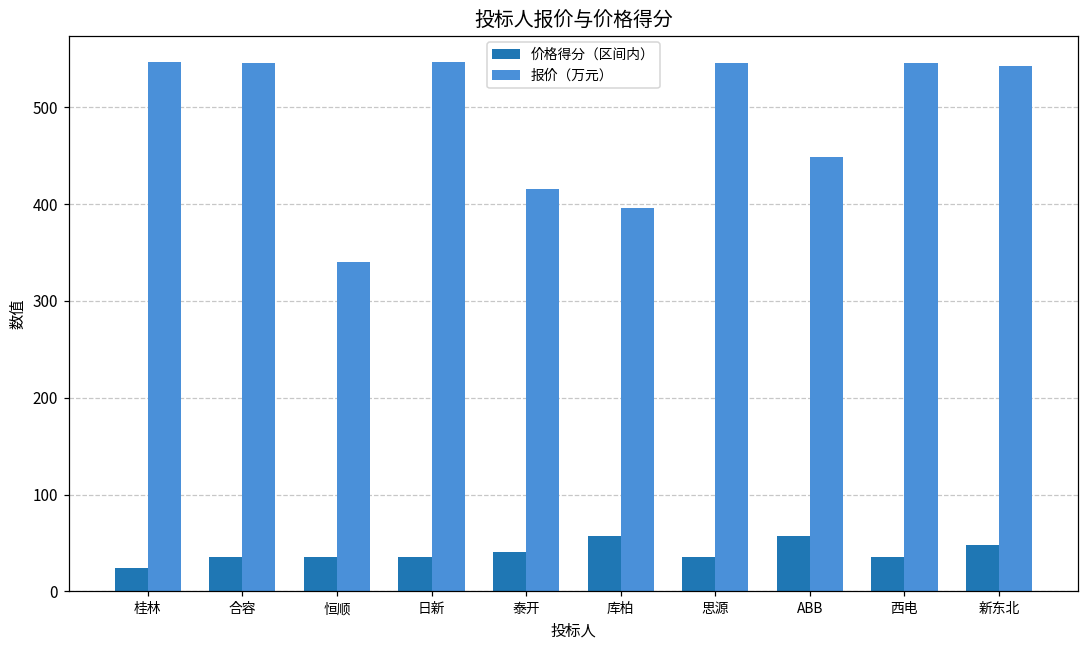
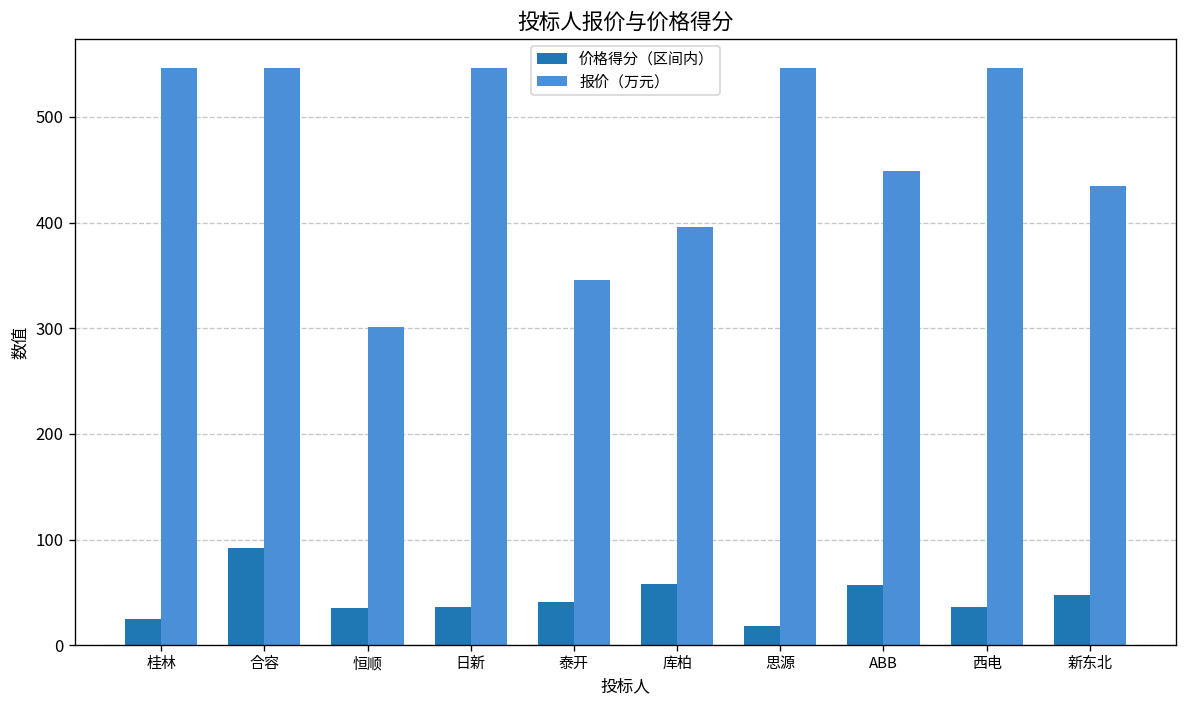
价格得分（区间内）, 合容: 40 -> 90
报价（万元）, 恒顺: 340 -> 300
报价（万元）, 泰开: 420 -> 350
价格得分（区间内）, 思源: 40 -> 20
报价（万元）, 新东北: 540 -> 430
